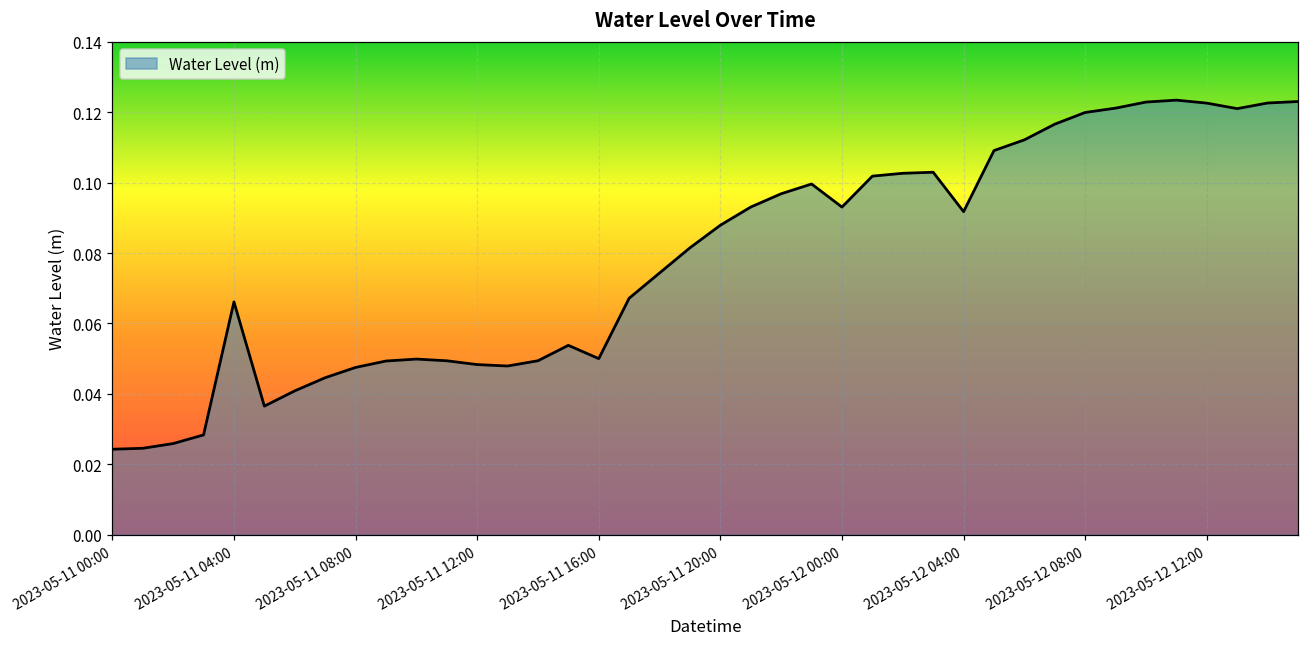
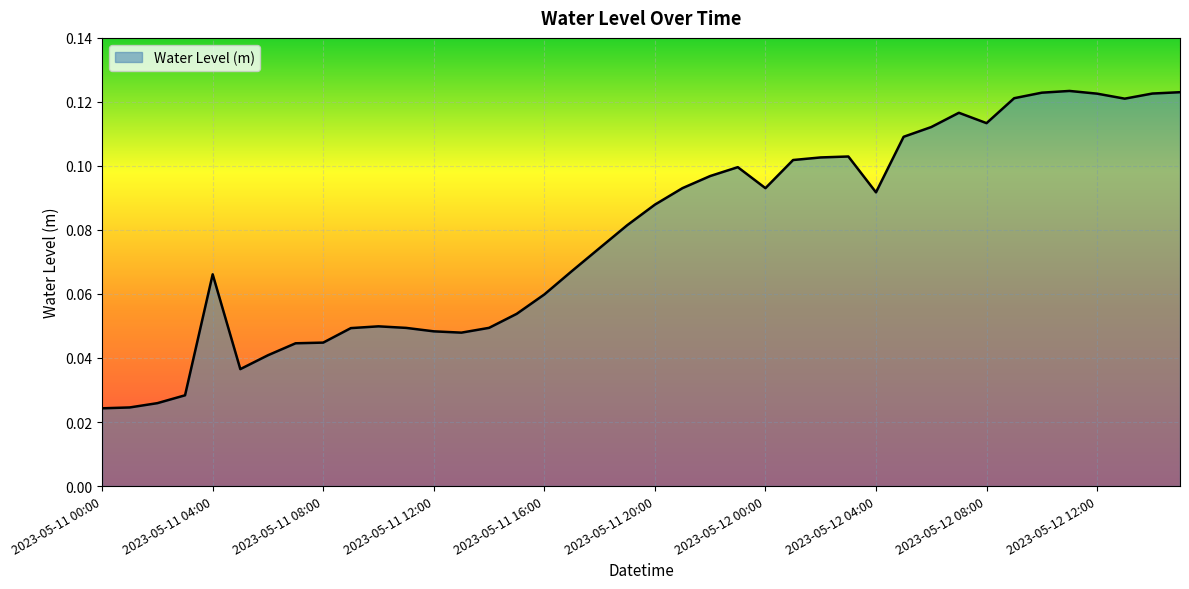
2023-05-11 08:00: 0.048 -> 0.045
2023-05-11 16:00: 0.050 -> 0.060
2023-05-12 08:00: 0.120 -> 0.113
